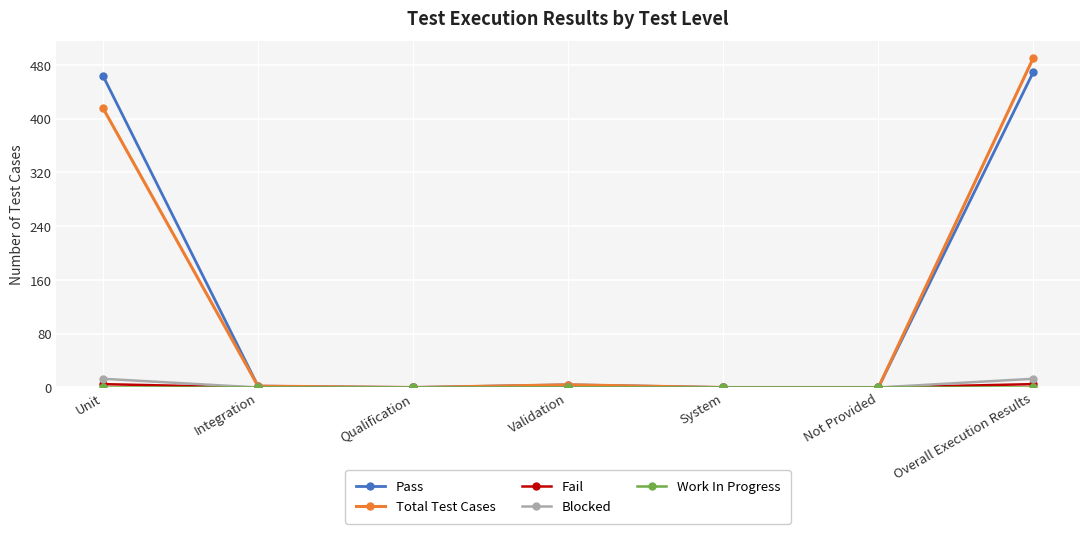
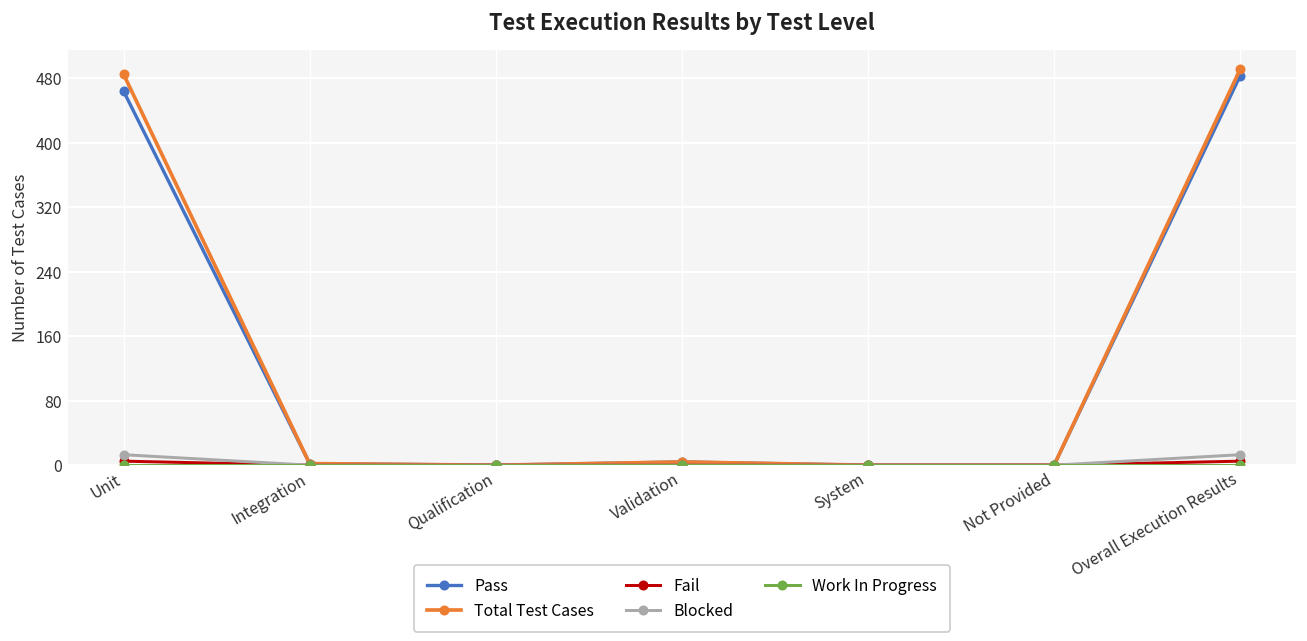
Total Test Cases, Unit: 420 -> 490
Pass, Overall Execution Results: 470 -> 480
